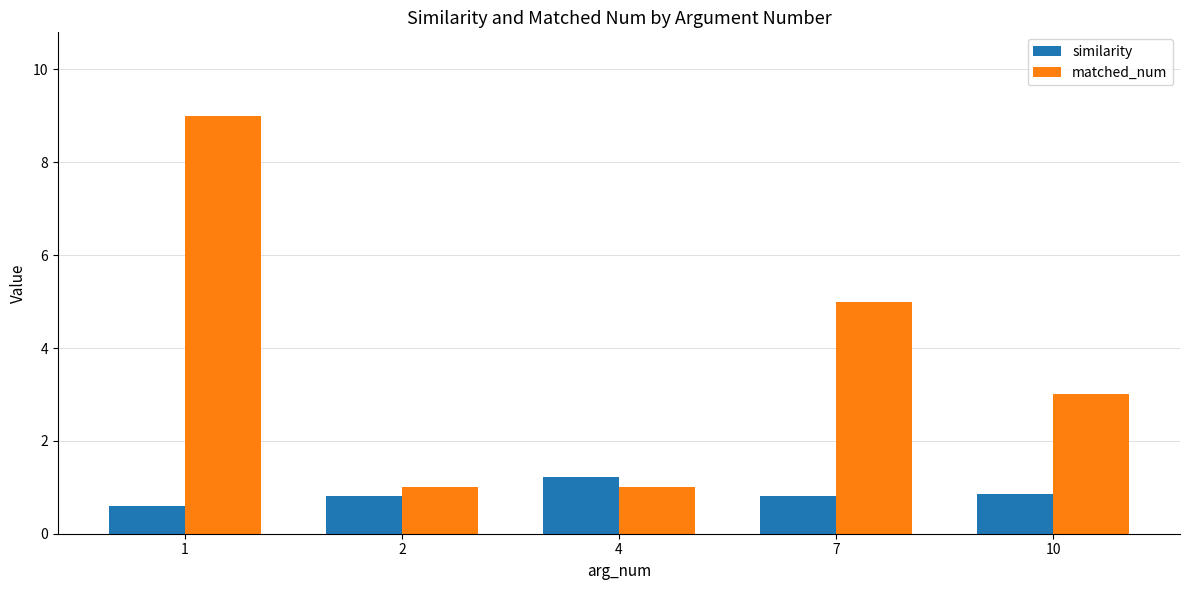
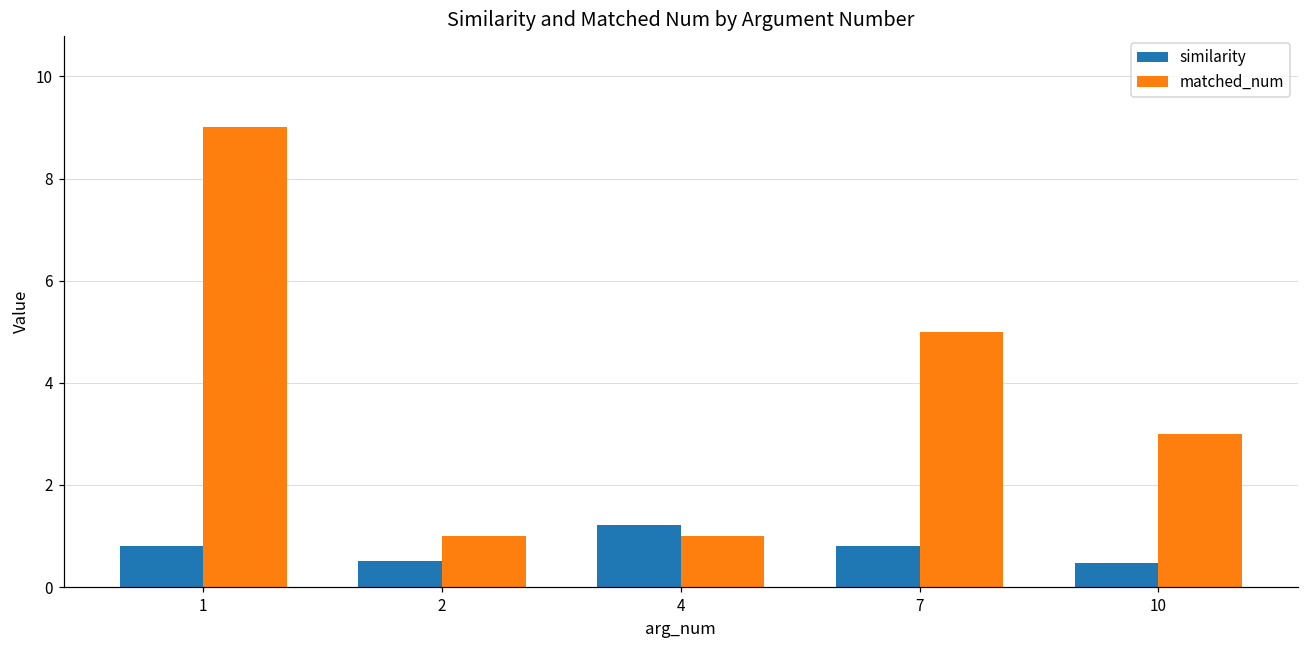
similarity, 1: 0.6 -> 0.8
similarity, 2: 0.8 -> 0.5
similarity, 10: 0.9 -> 0.5
